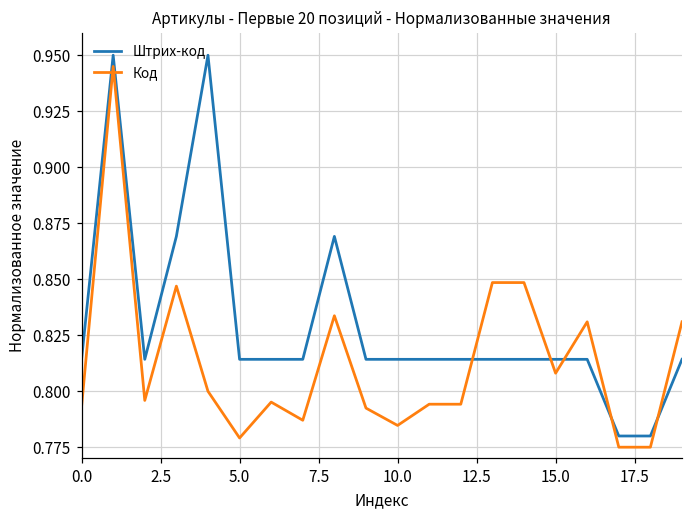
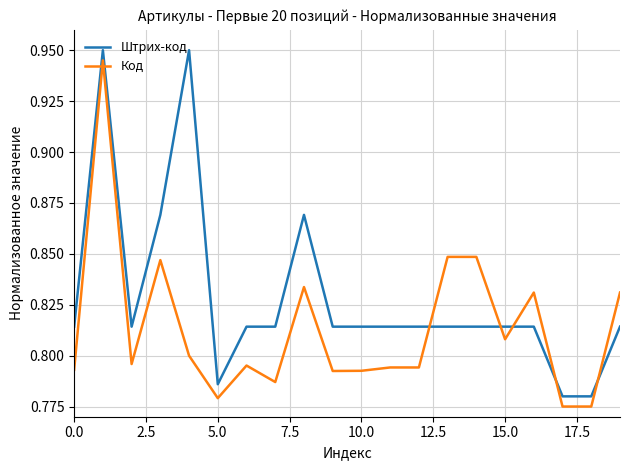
Штрих-код, 5.0: 0.814 -> 0.786
Код, 10.0: 0.785 -> 0.793
